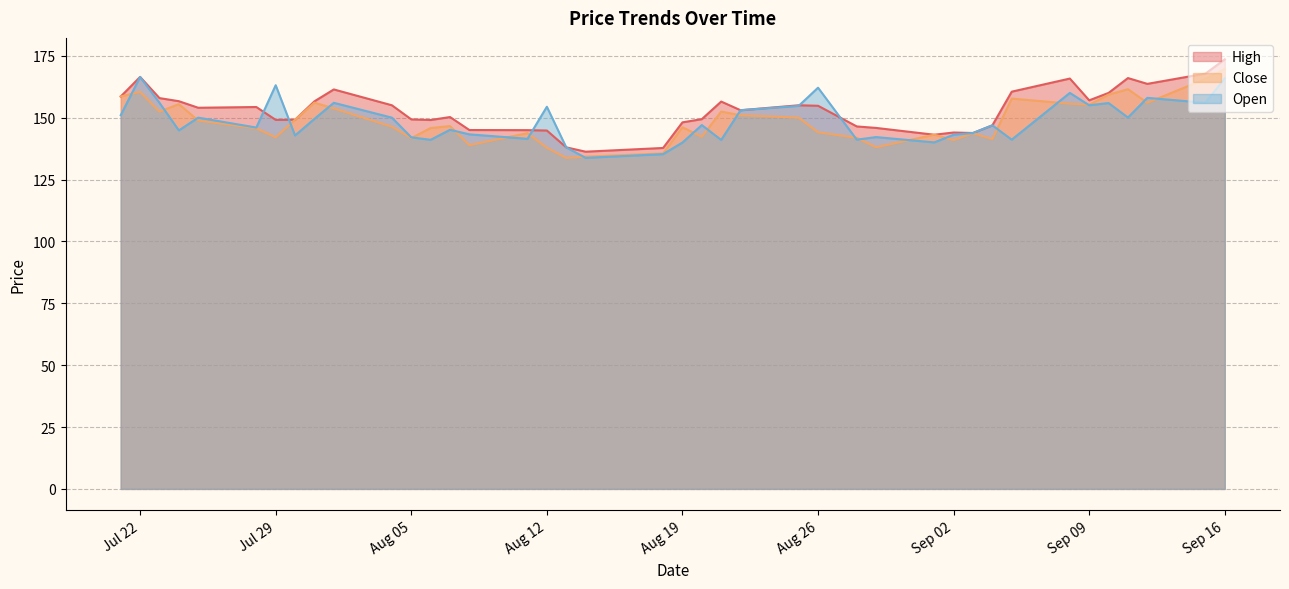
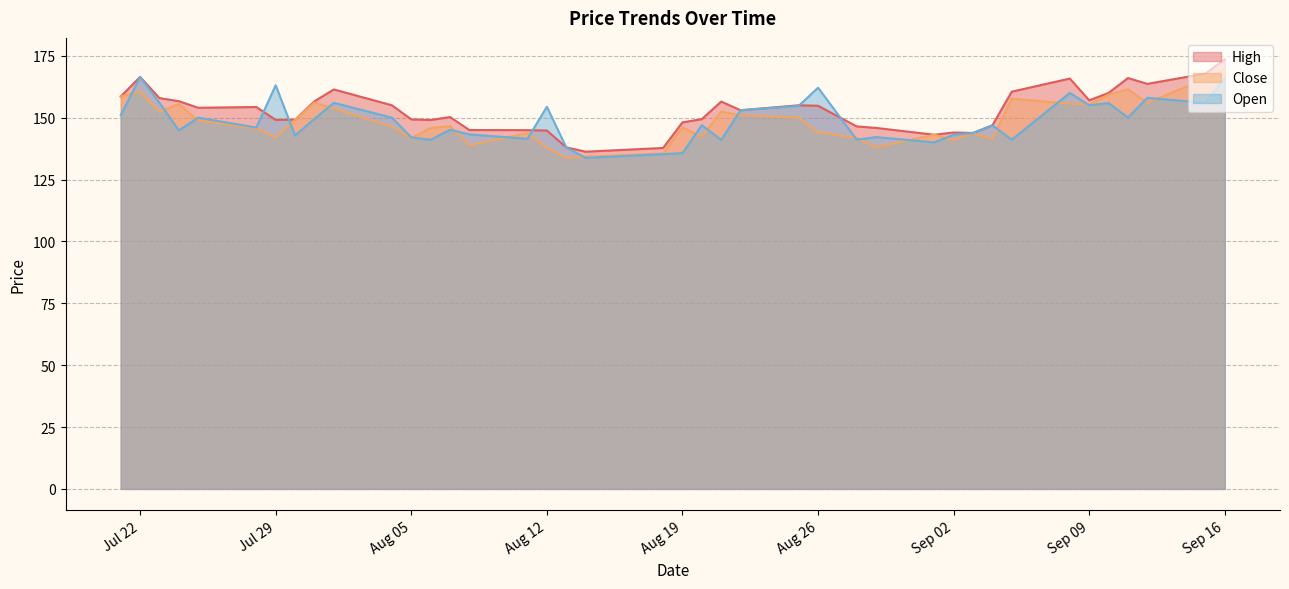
Open, Aug 19: 140 -> 136
